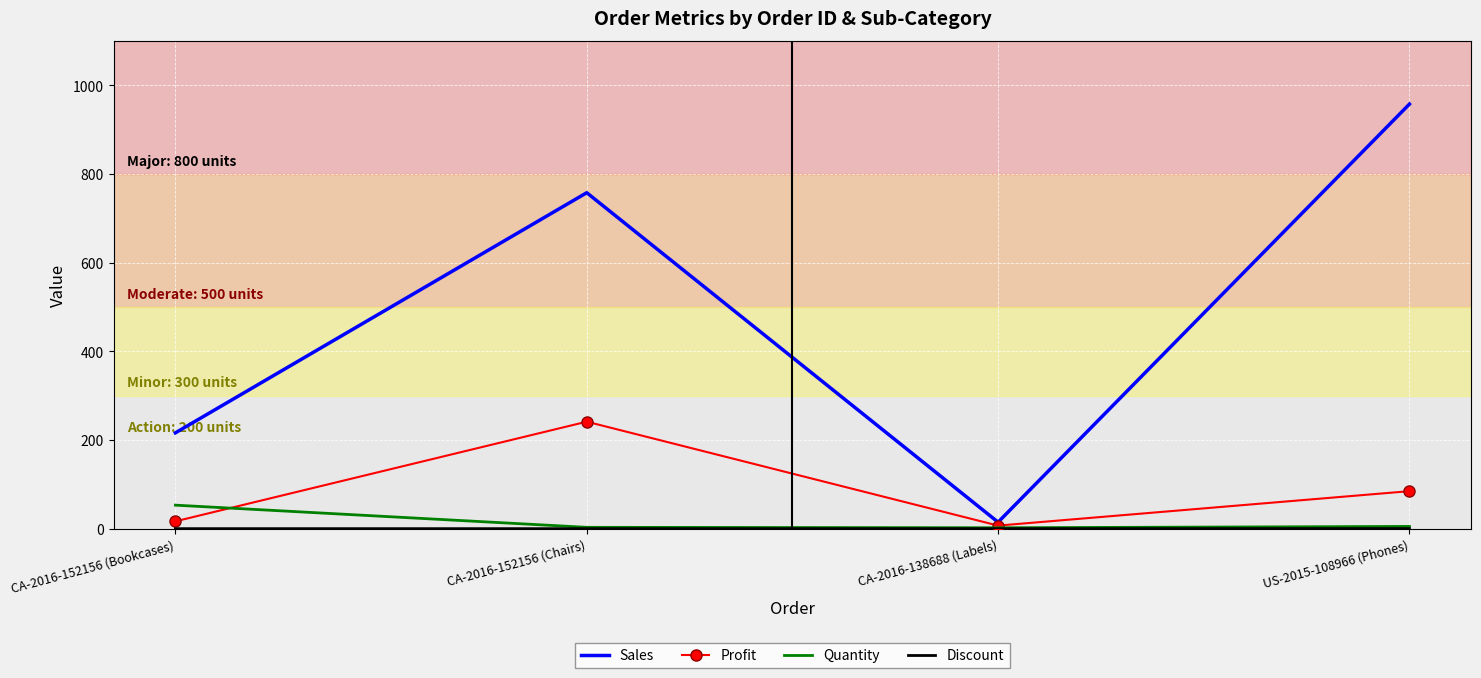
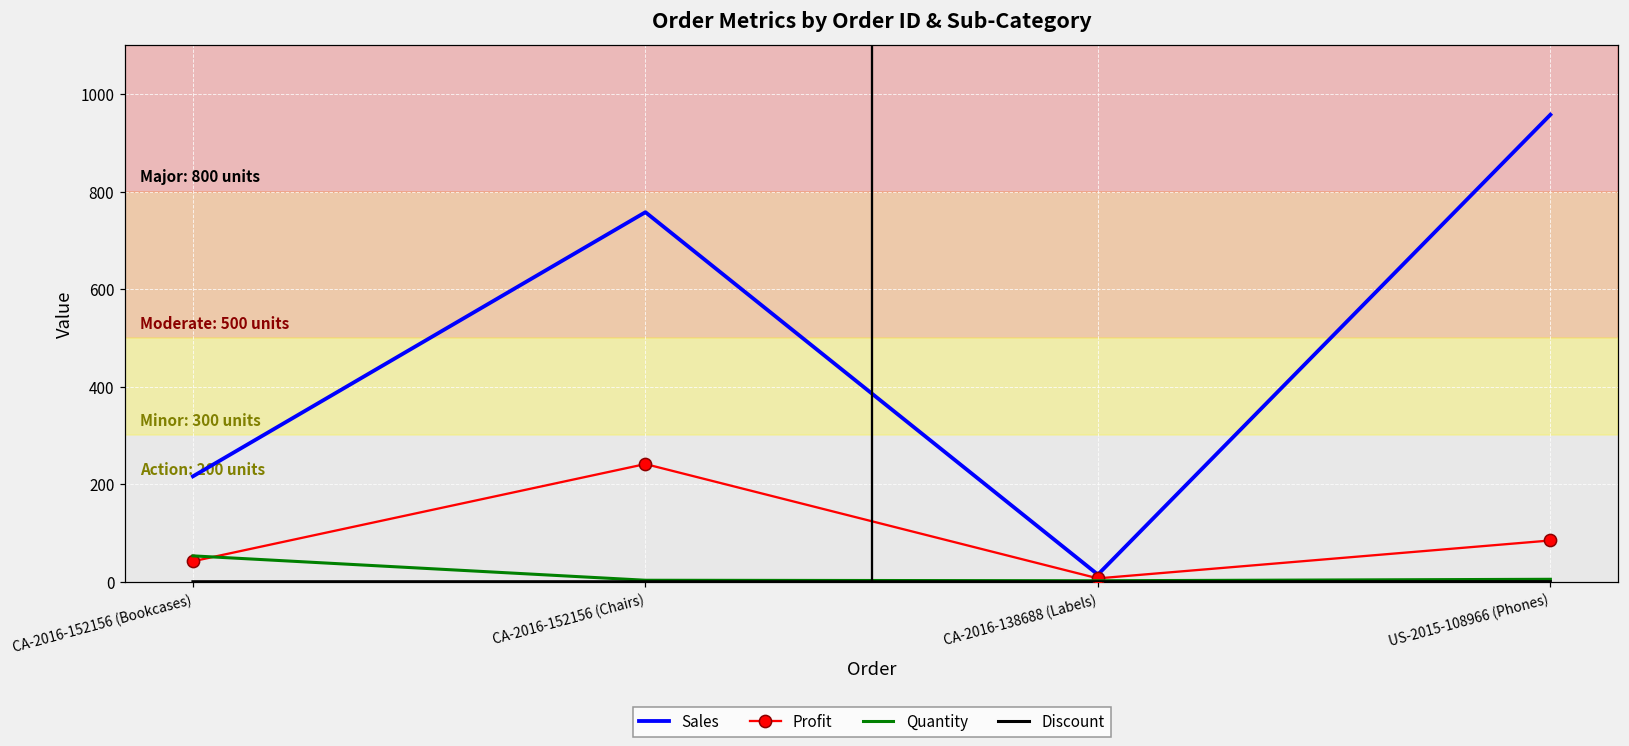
Profit, CA-2016-152156 (Bookcases): 20 -> 40
